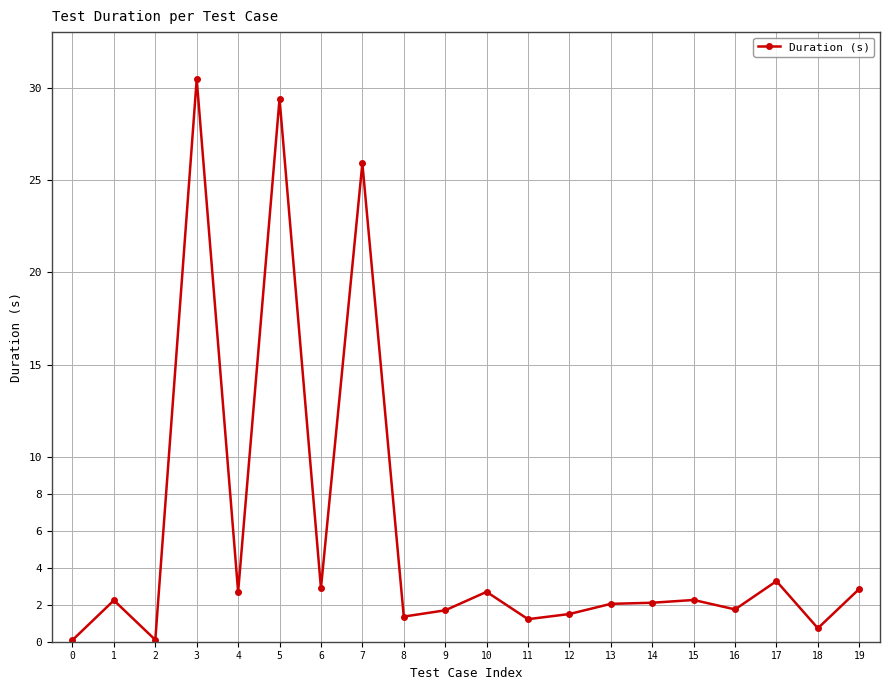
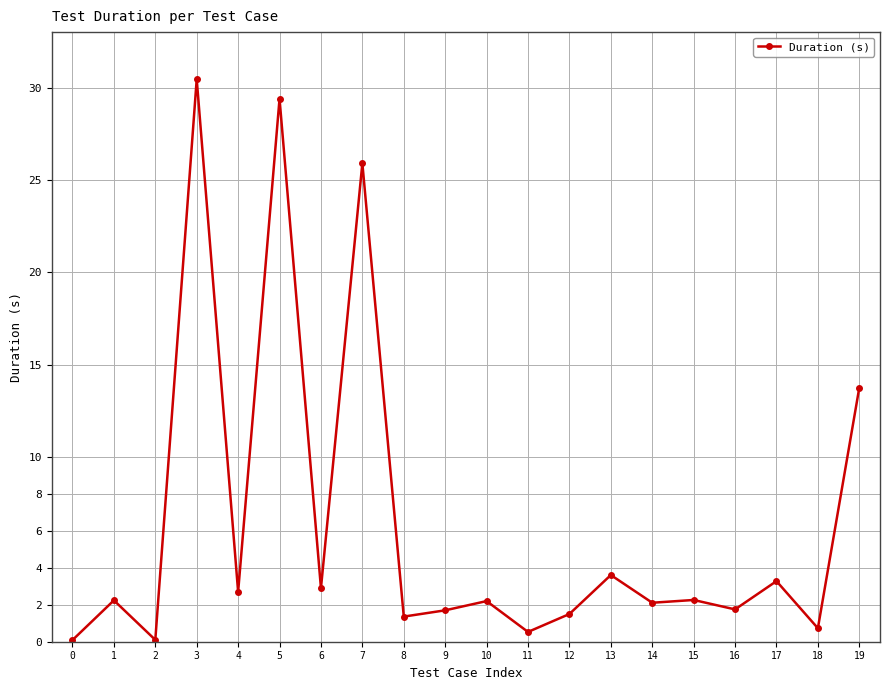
10: 2.7 -> 2.2
11: 1.2 -> 0.5
13: 2.1 -> 3.6
19: 2.9 -> 13.8
